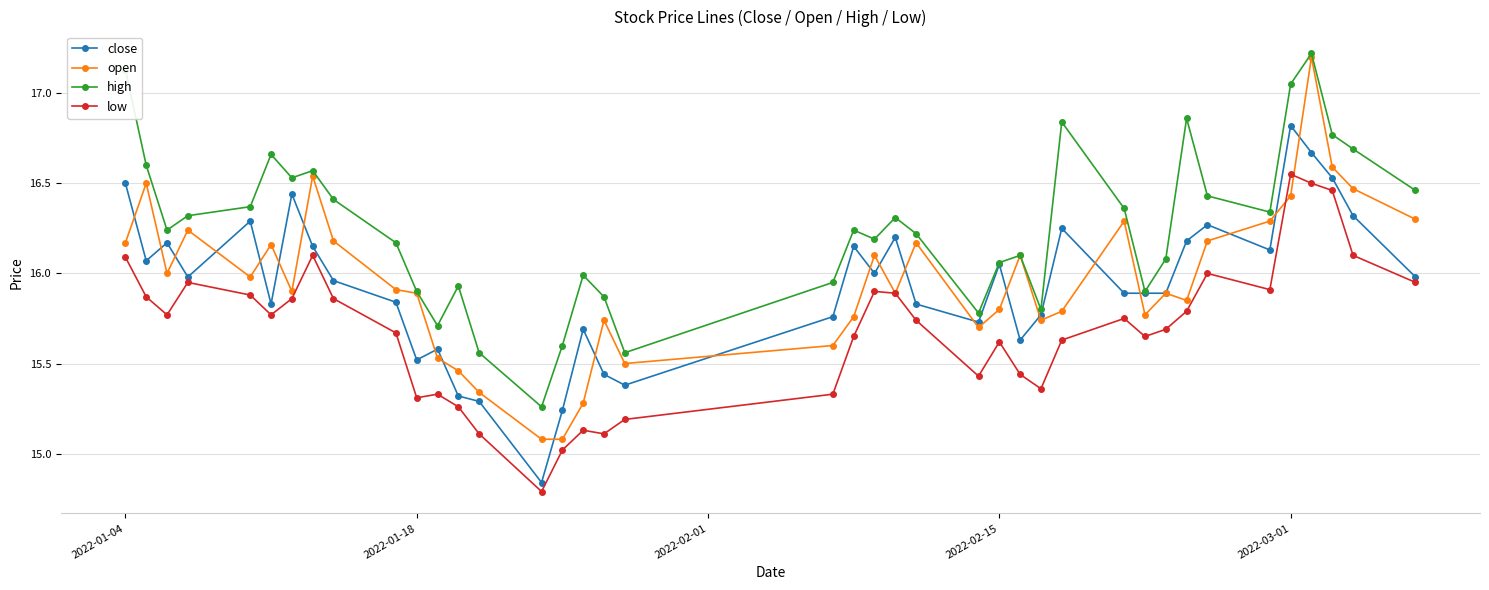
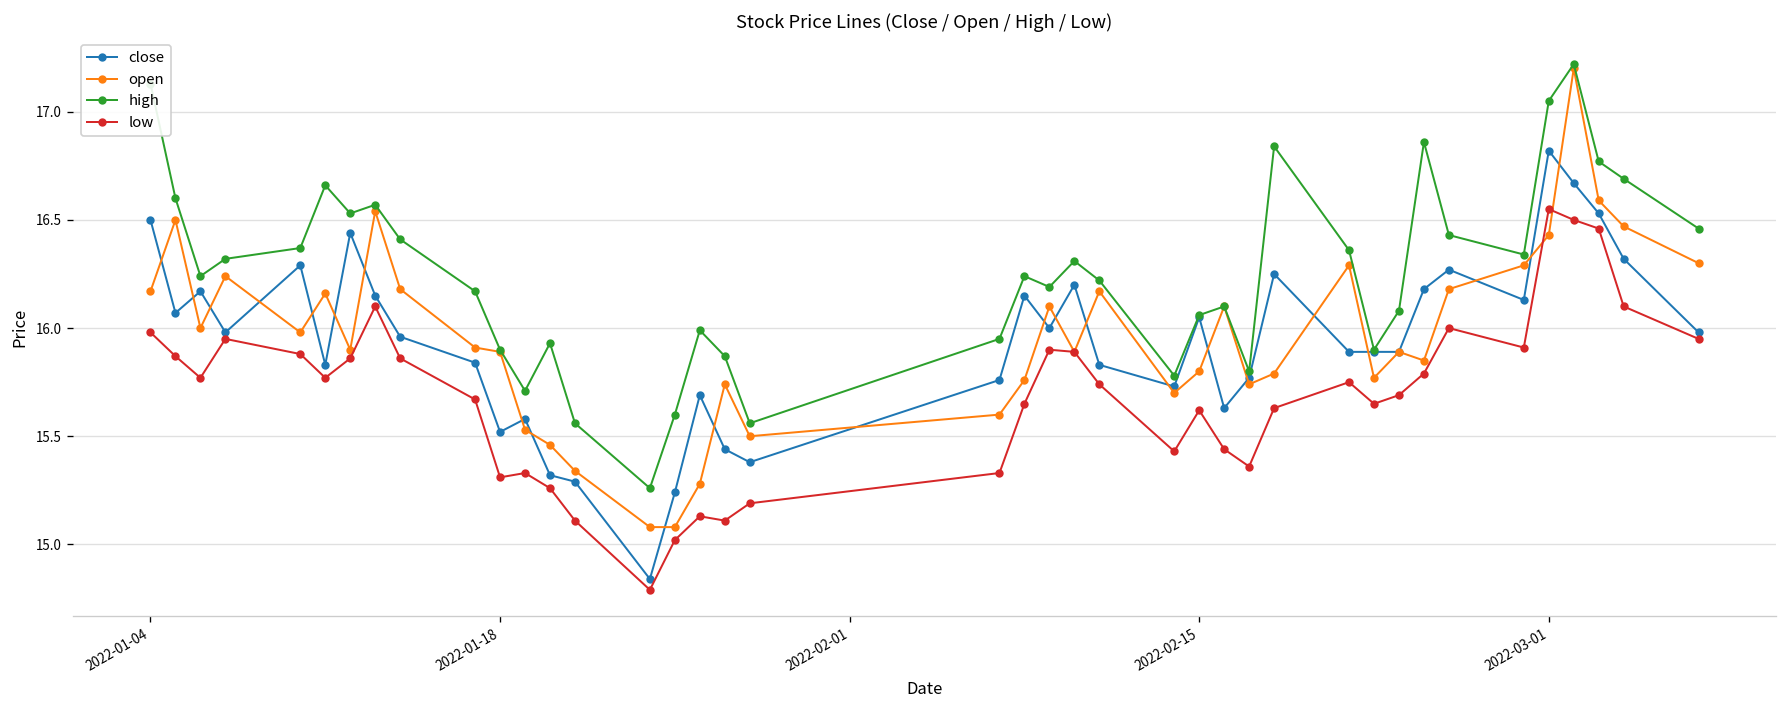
low, 2022-01-04: 16.09 -> 15.98
